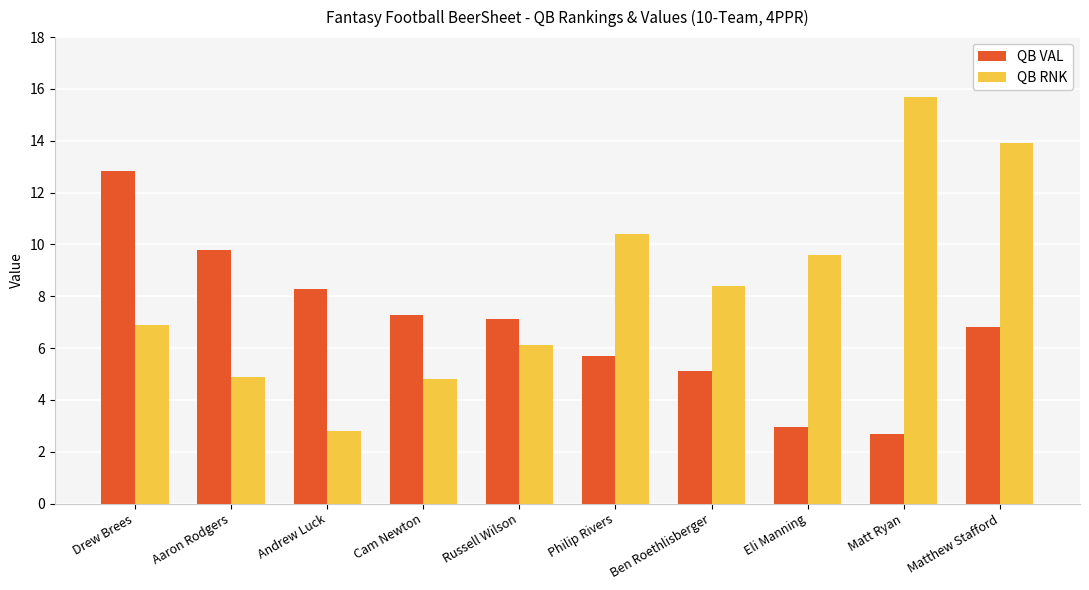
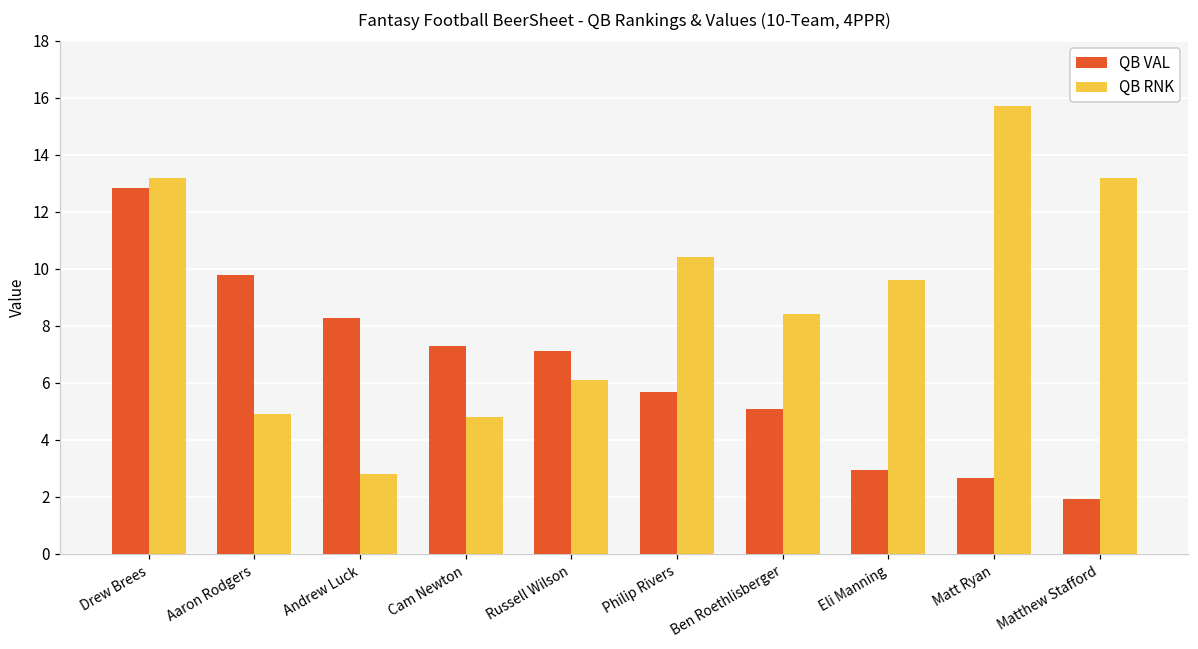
QB RNK, Drew Brees: 6.9 -> 13.2
QB VAL, Matthew Stafford: 6.8 -> 1.9
QB RNK, Matthew Stafford: 13.9 -> 13.2
